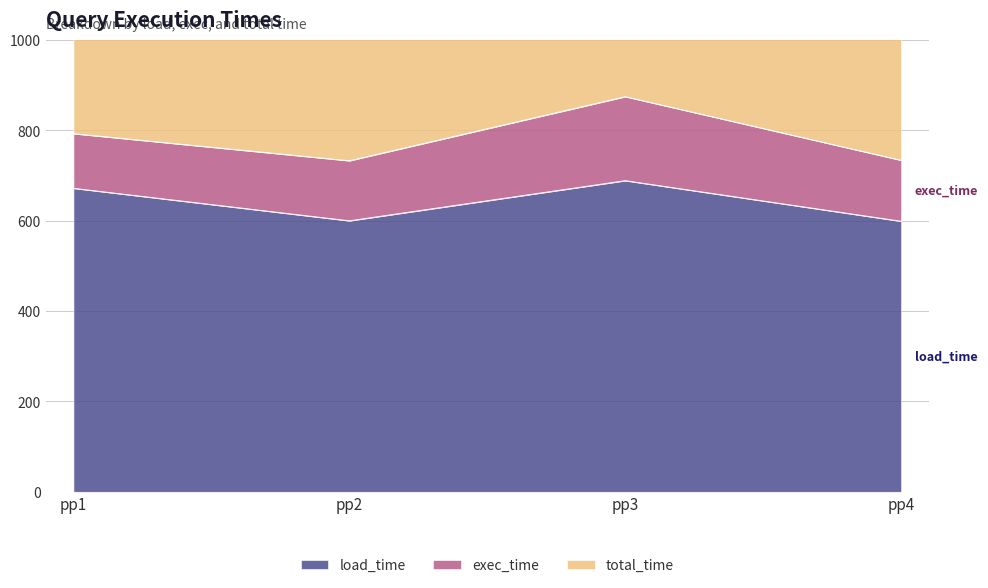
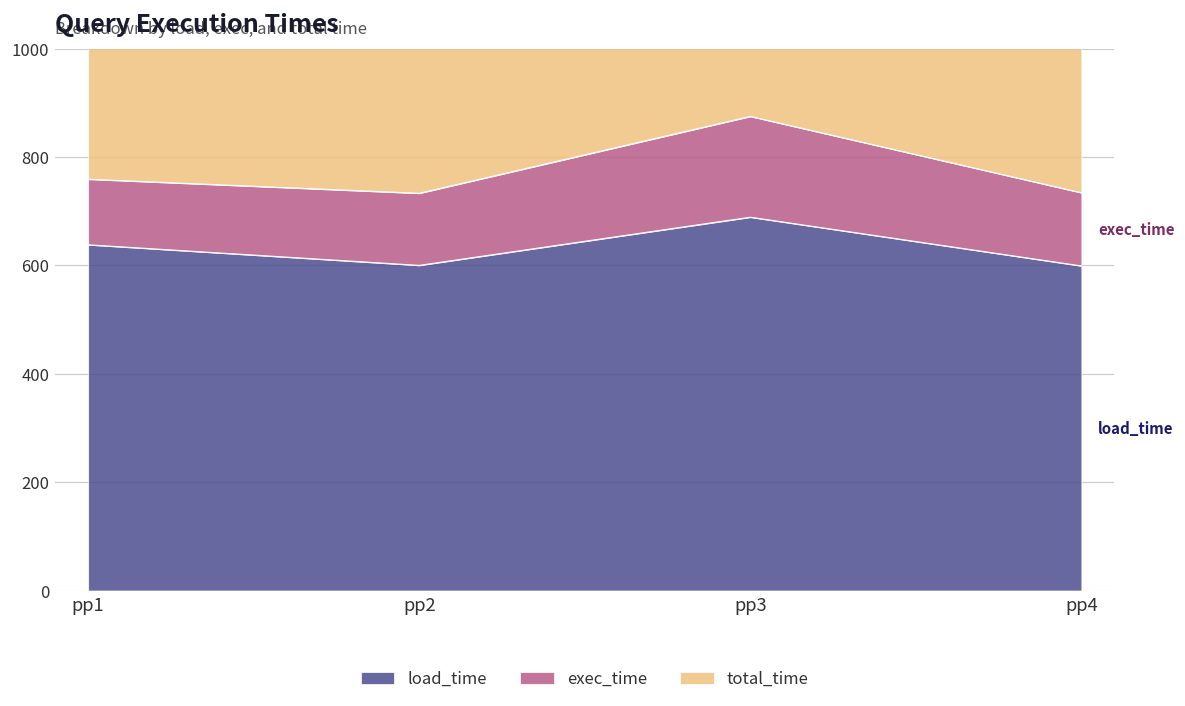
load_time, pp1: 670 -> 640
